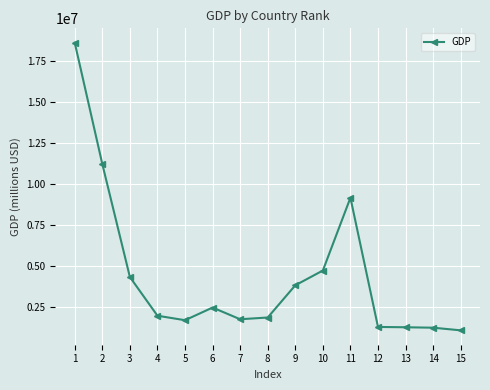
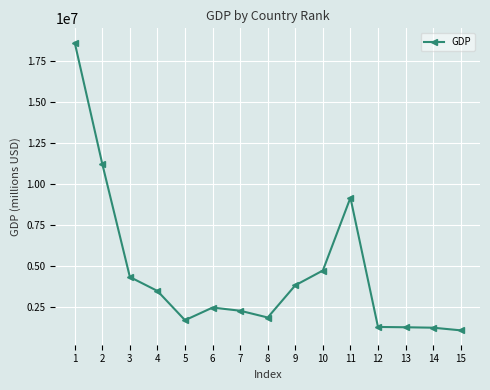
4: 2000000 -> 3500000
7: 1800000 -> 2300000
